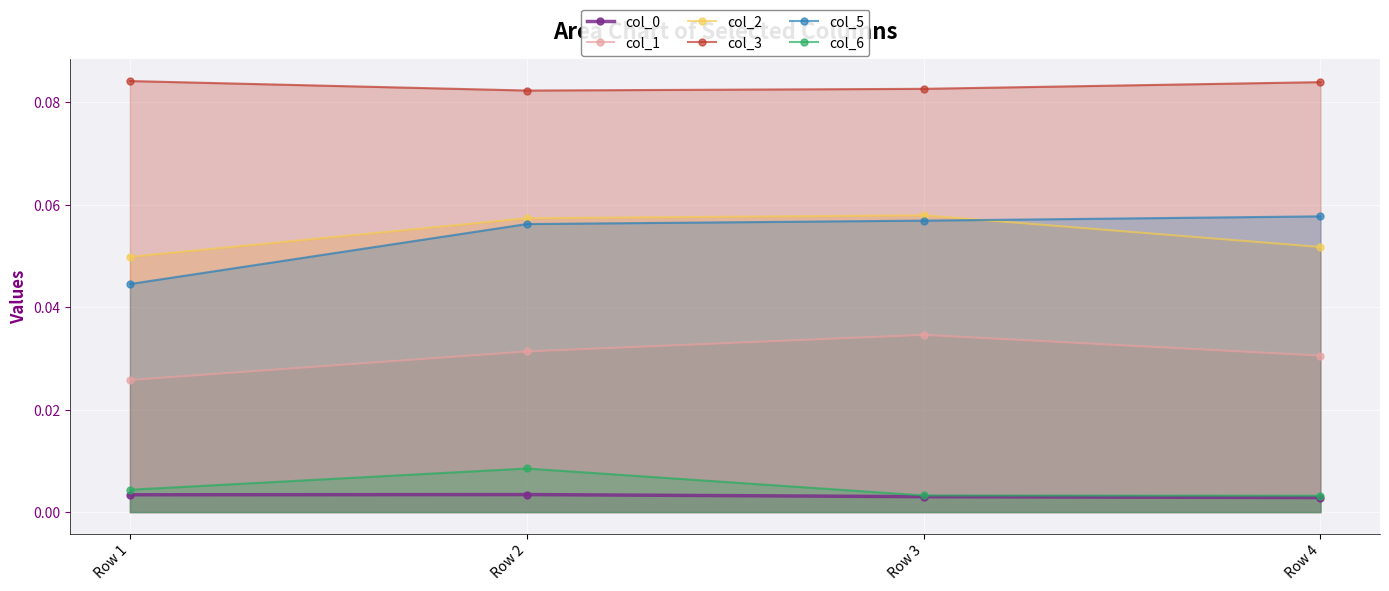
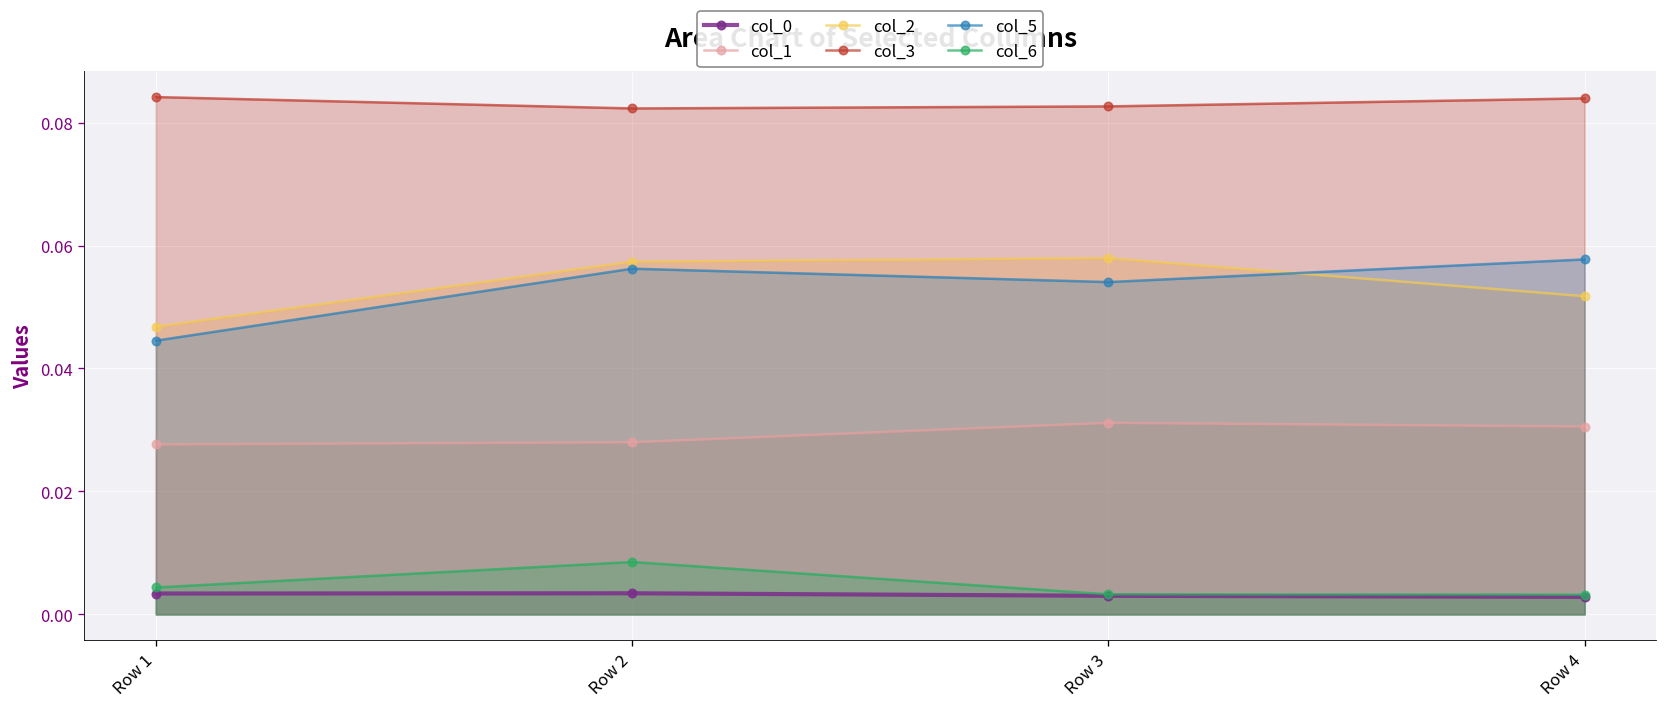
col_1, Row 1: 0.026 -> 0.028
col_2, Row 1: 0.050 -> 0.047
col_1, Row 2: 0.031 -> 0.028
col_1, Row 3: 0.035 -> 0.031
col_5, Row 3: 0.057 -> 0.054
